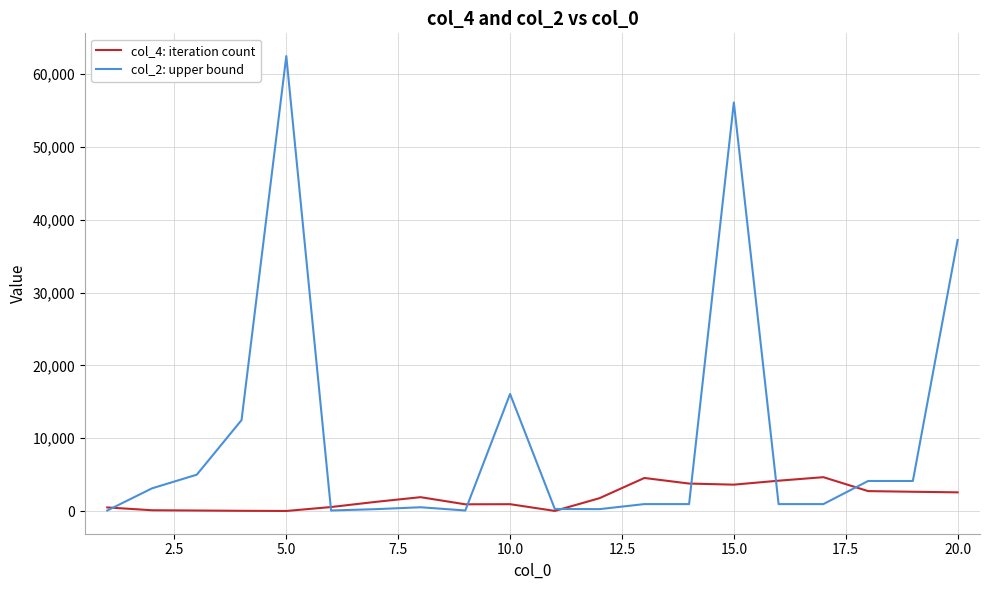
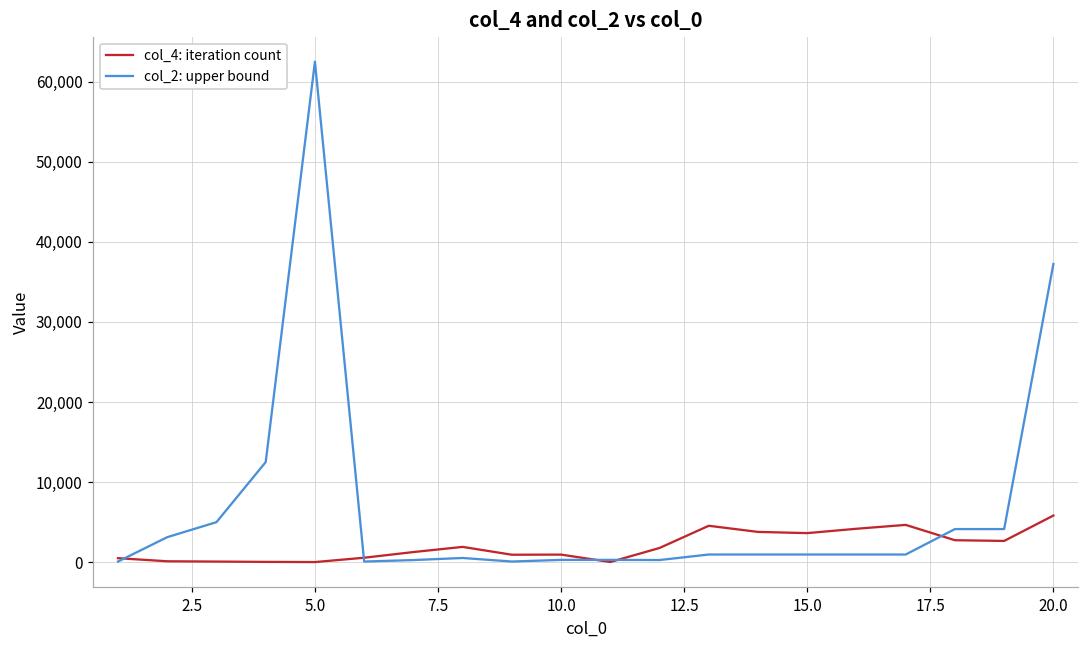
col_2: upper bound, 10.0: 16,000 -> 0
col_2: upper bound, 15.0: 56,000 -> 1,000
col_4: iteration count, 20.0: 3,000 -> 6,000
